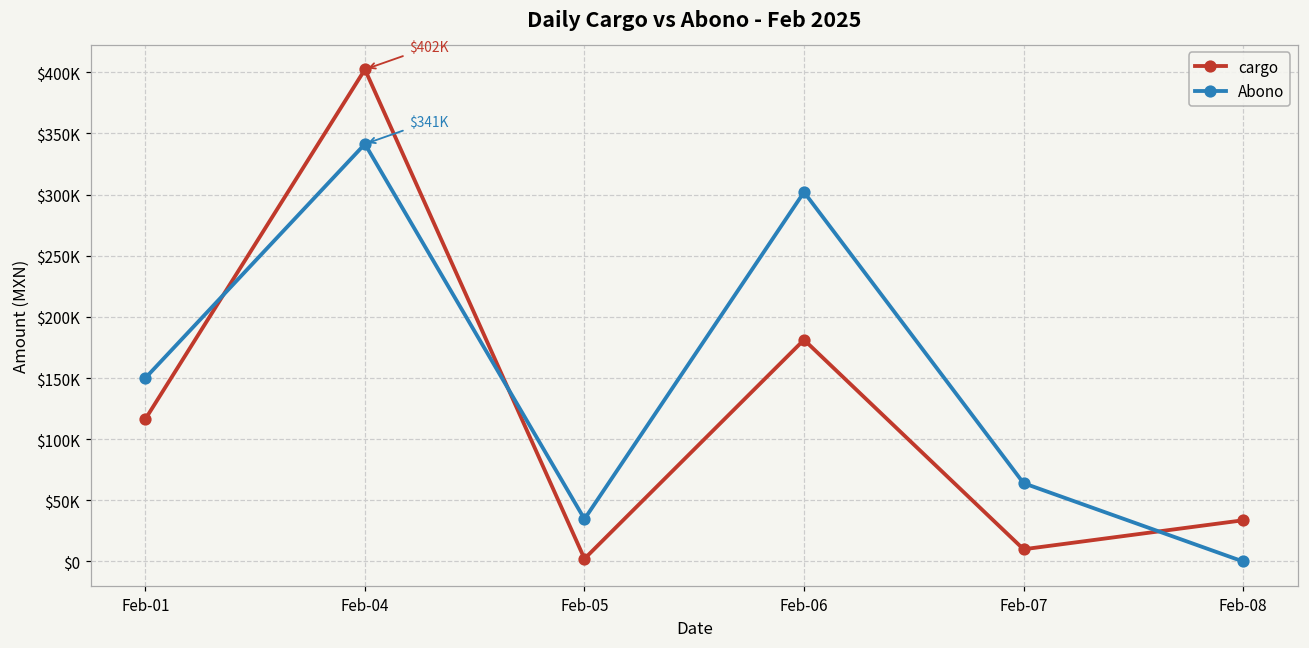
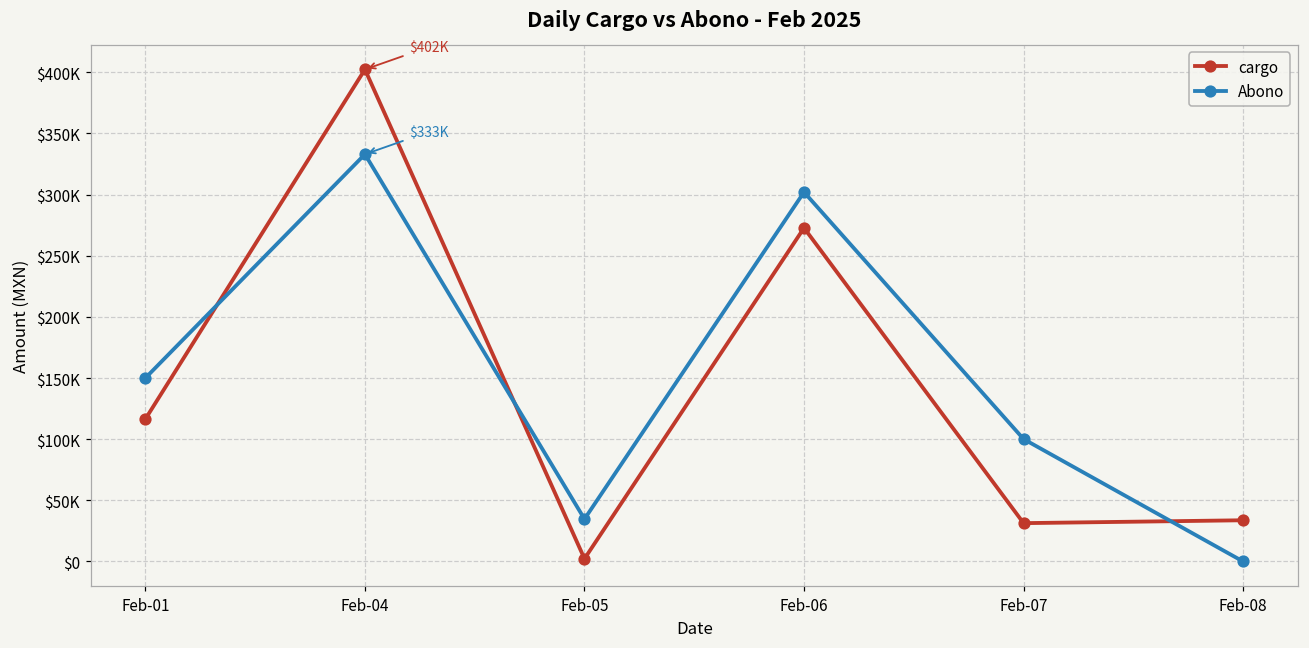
Abono, Feb-04: $341K -> $333K
cargo, Feb-06: $181000 -> $273000
cargo, Feb-07: $10000 -> $31000
Abono, Feb-07: $64000 -> $100000
